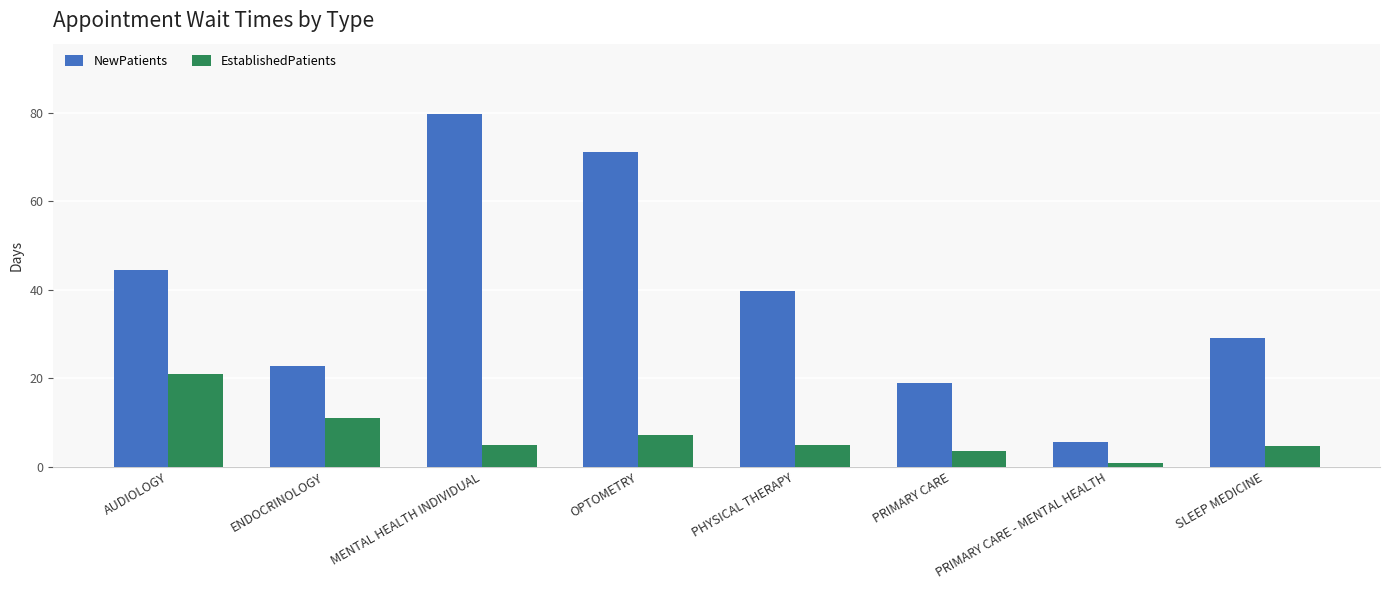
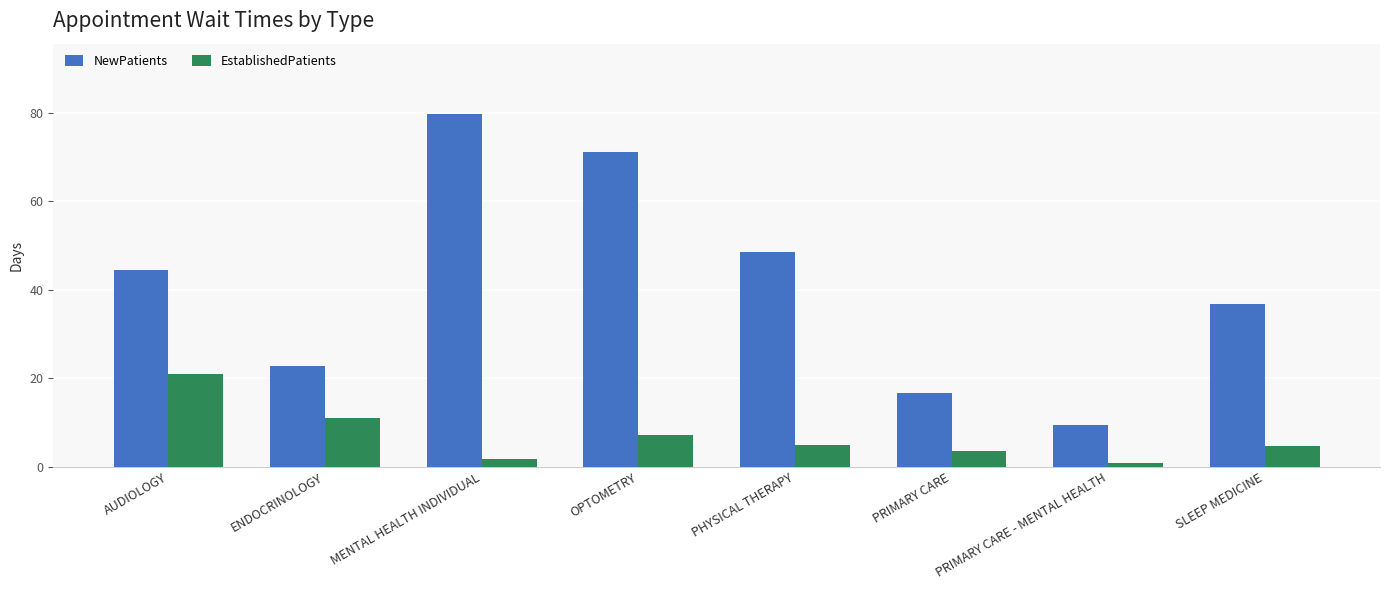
EstablishedPatients, MENTAL HEALTH INDIVIDUAL: 5 -> 2
NewPatients, PHYSICAL THERAPY: 40 -> 49
NewPatients, PRIMARY CARE: 19 -> 17
NewPatients, PRIMARY CARE - MENTAL HEALTH: 6 -> 10
NewPatients, SLEEP MEDICINE: 29 -> 37
